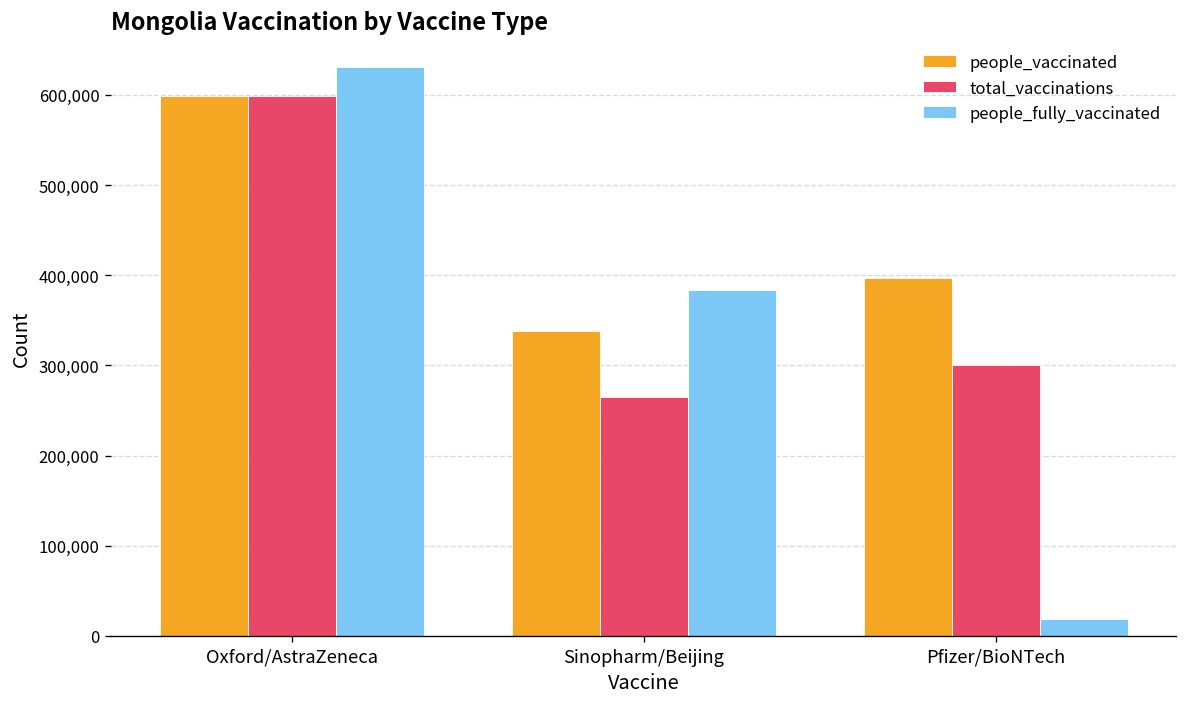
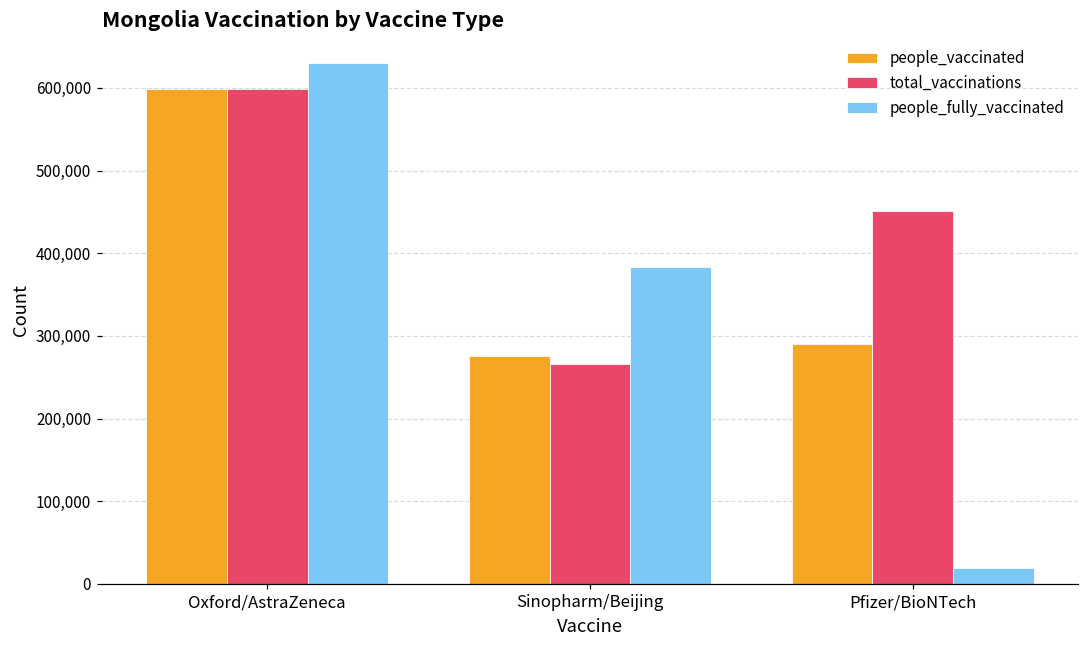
people_vaccinated, Sinopharm/Beijing: 340,000 -> 280,000
people_vaccinated, Pfizer/BioNTech: 400,000 -> 290,000
total_vaccinations, Pfizer/BioNTech: 300,000 -> 450,000
